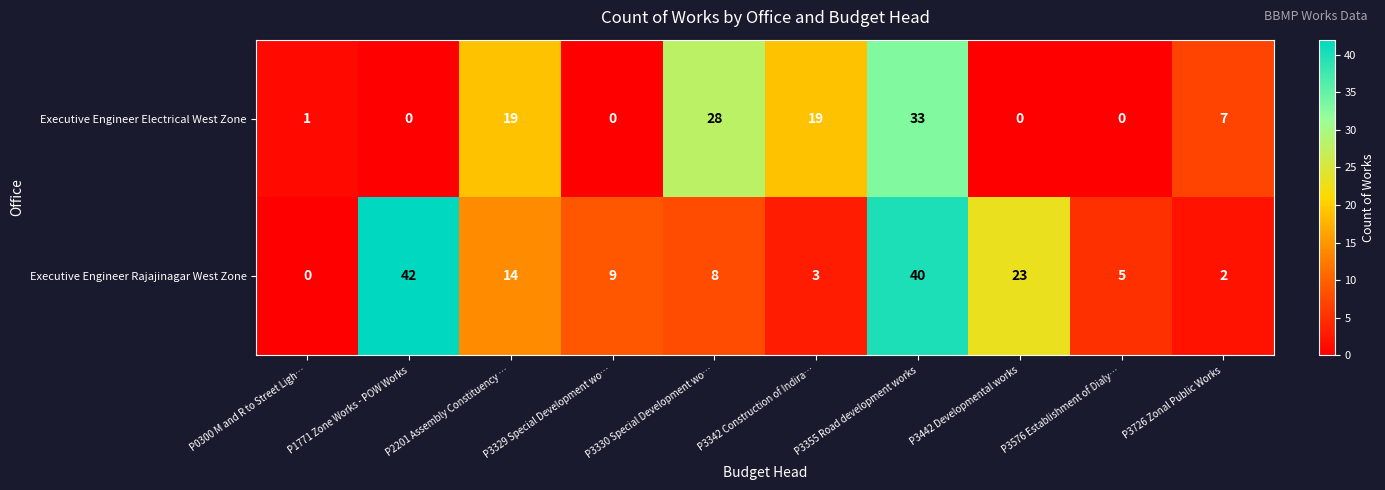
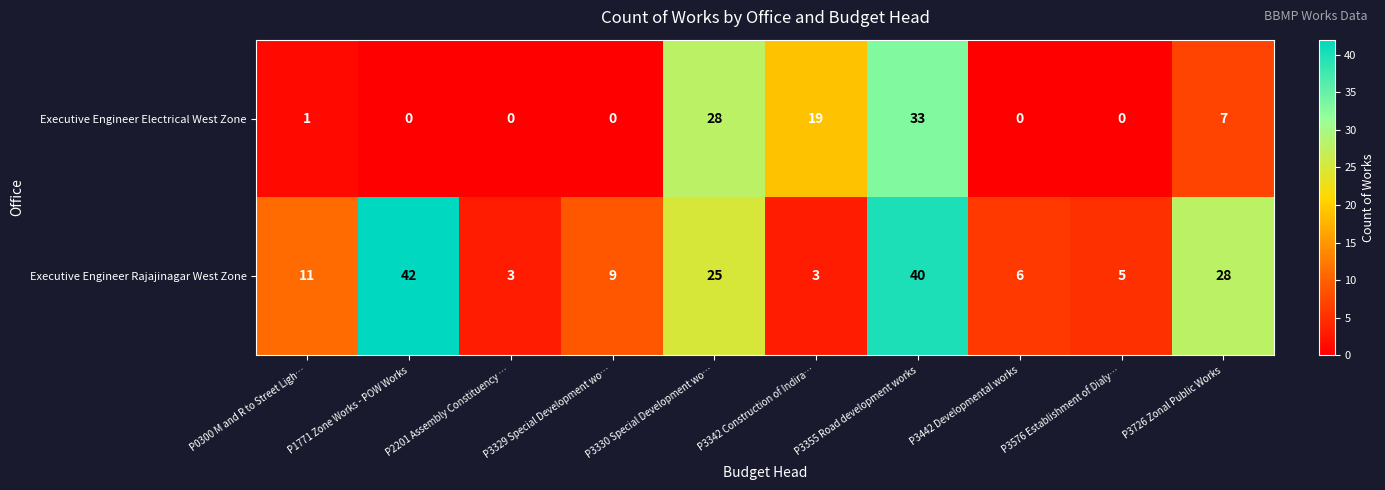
Executive Engineer Electrical West Zone, P2201 Assembly Constituency …: 19 -> 0
Executive Engineer Rajajinagar West Zone, P0300 M and R to Street Ligh…: 0 -> 11
Executive Engineer Rajajinagar West Zone, P2201 Assembly Constituency …: 14 -> 3
Executive Engineer Rajajinagar West Zone, P3330 Special Development wo…: 8 -> 25
Executive Engineer Rajajinagar West Zone, P3442 Developmental works: 23 -> 6
Executive Engineer Rajajinagar West Zone, P3726 Zonal Public Works: 2 -> 28
